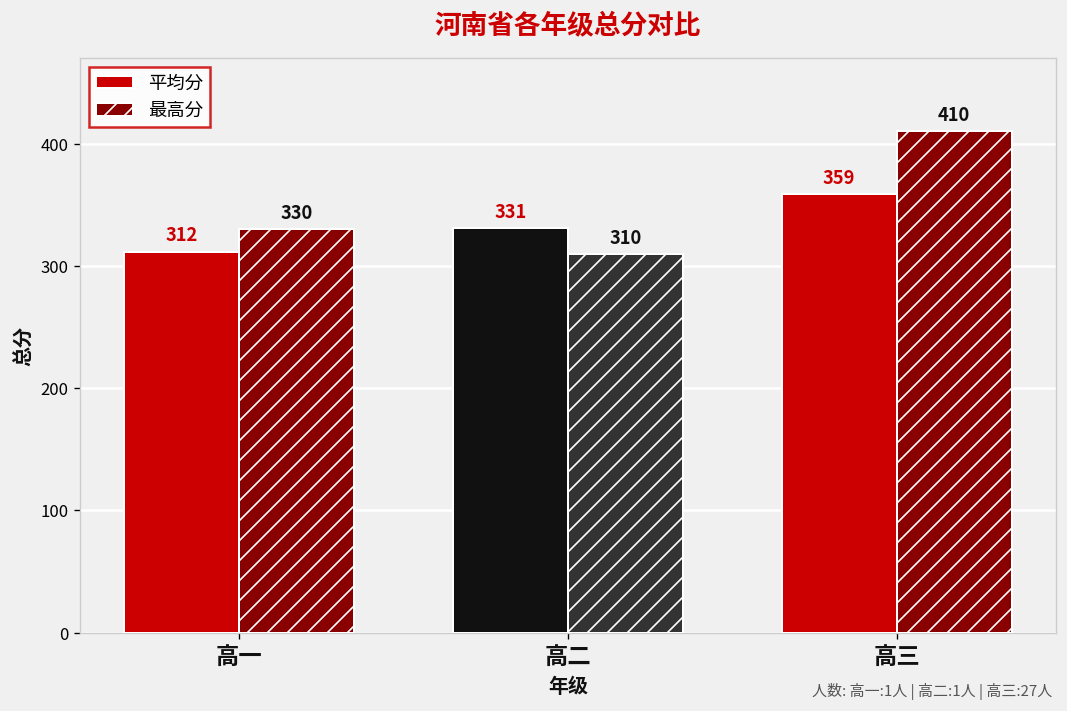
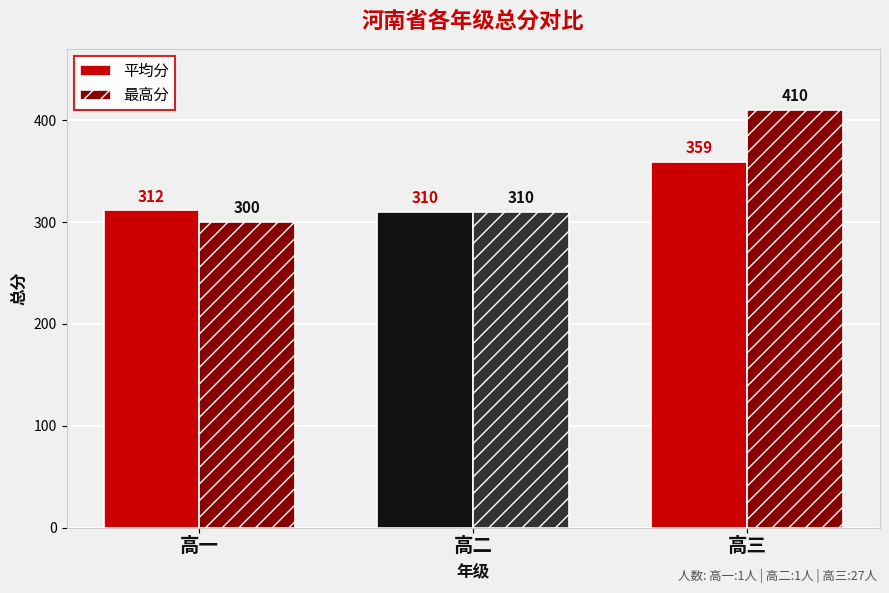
最高分, 高一: 330 -> 300
平均分, 高二: 331 -> 310
